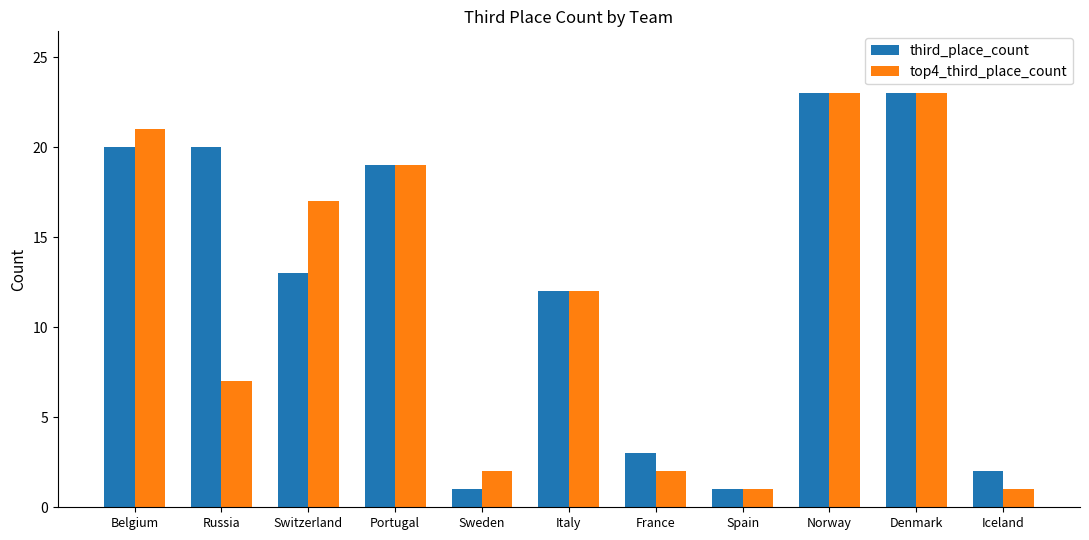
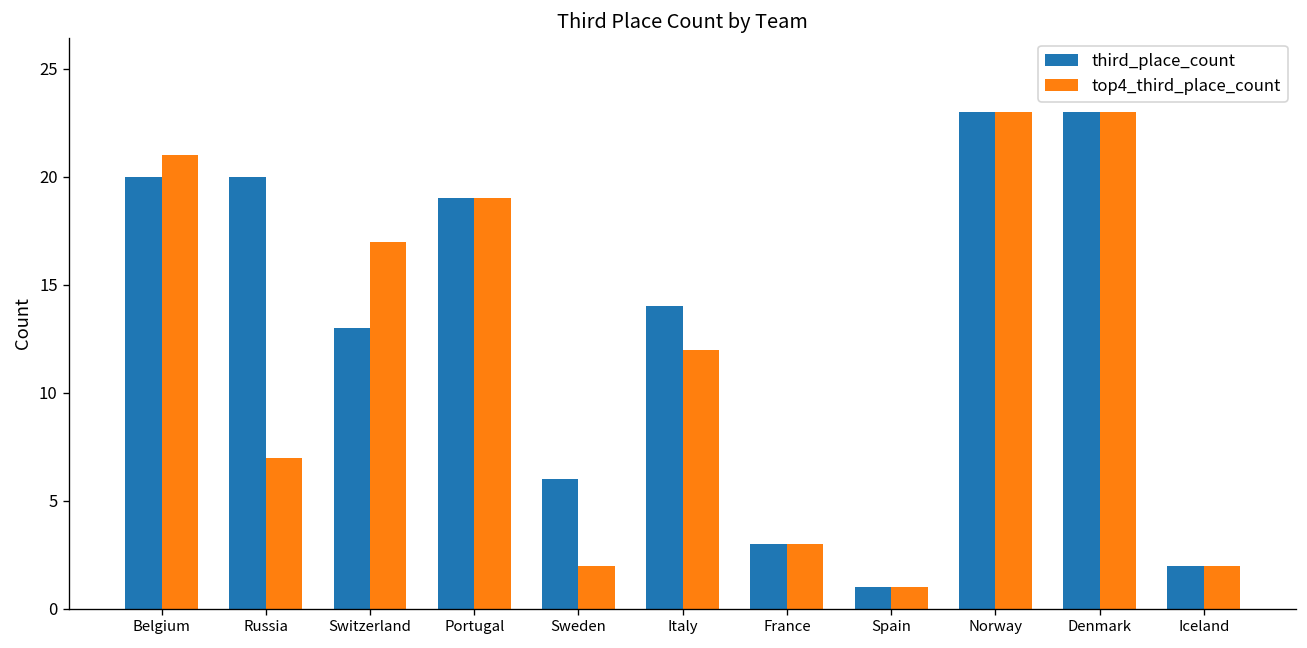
third_place_count, Sweden: 1 -> 6
third_place_count, Italy: 12 -> 14
top4_third_place_count, France: 2 -> 3
top4_third_place_count, Iceland: 1 -> 2
